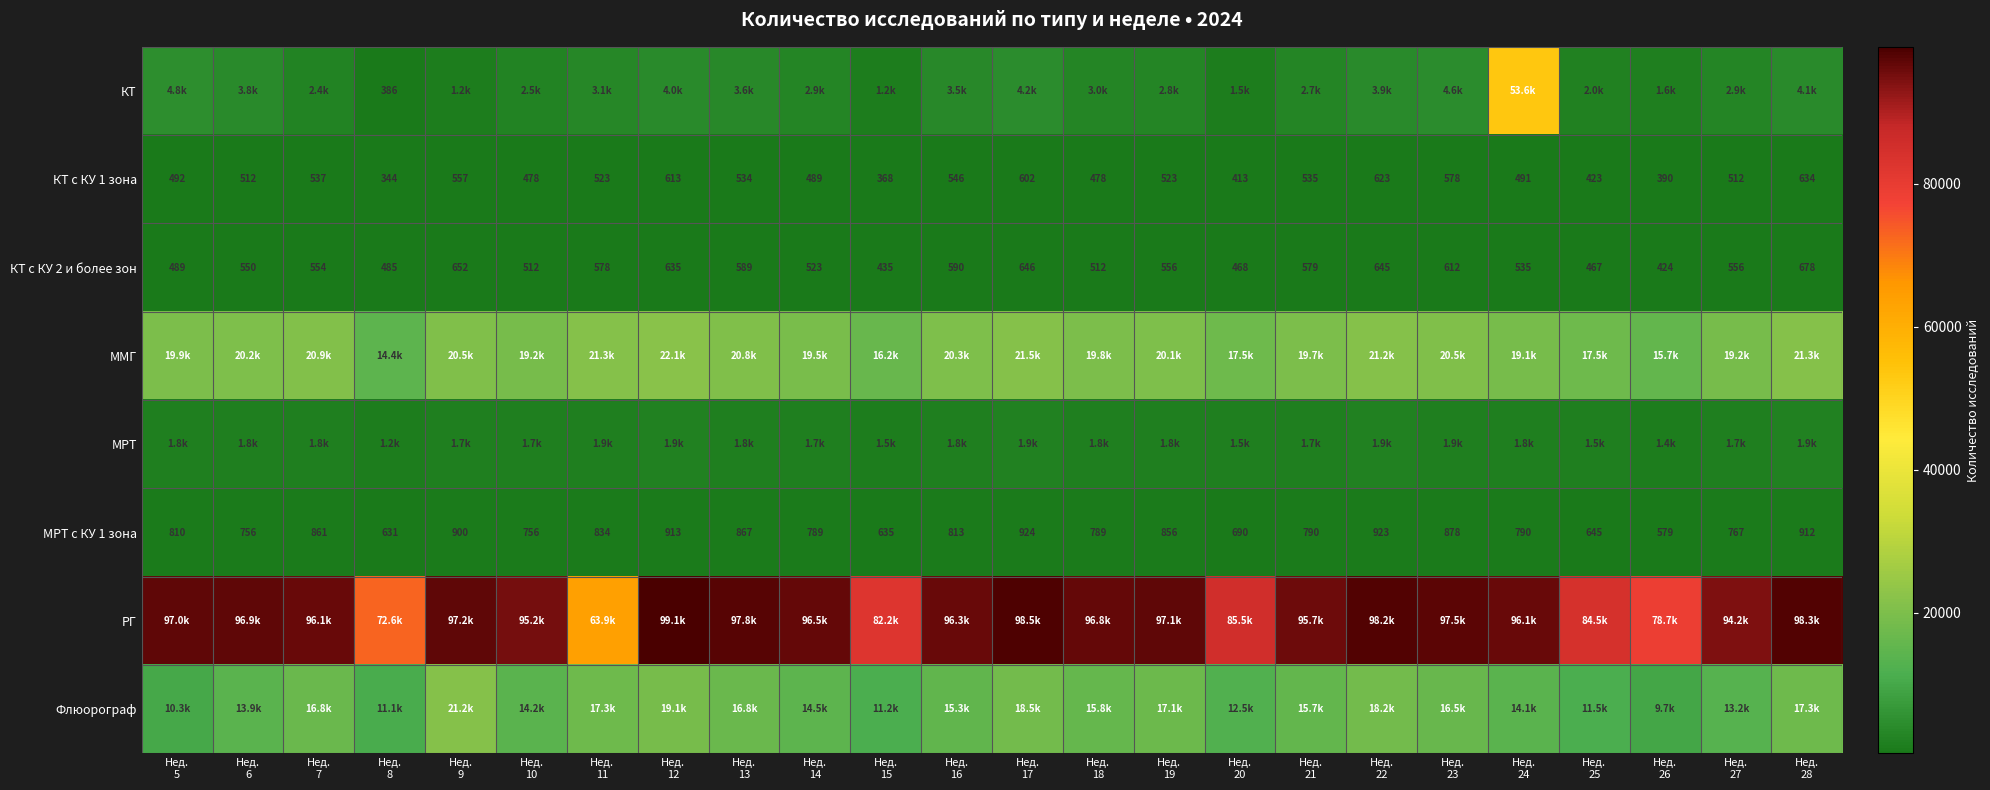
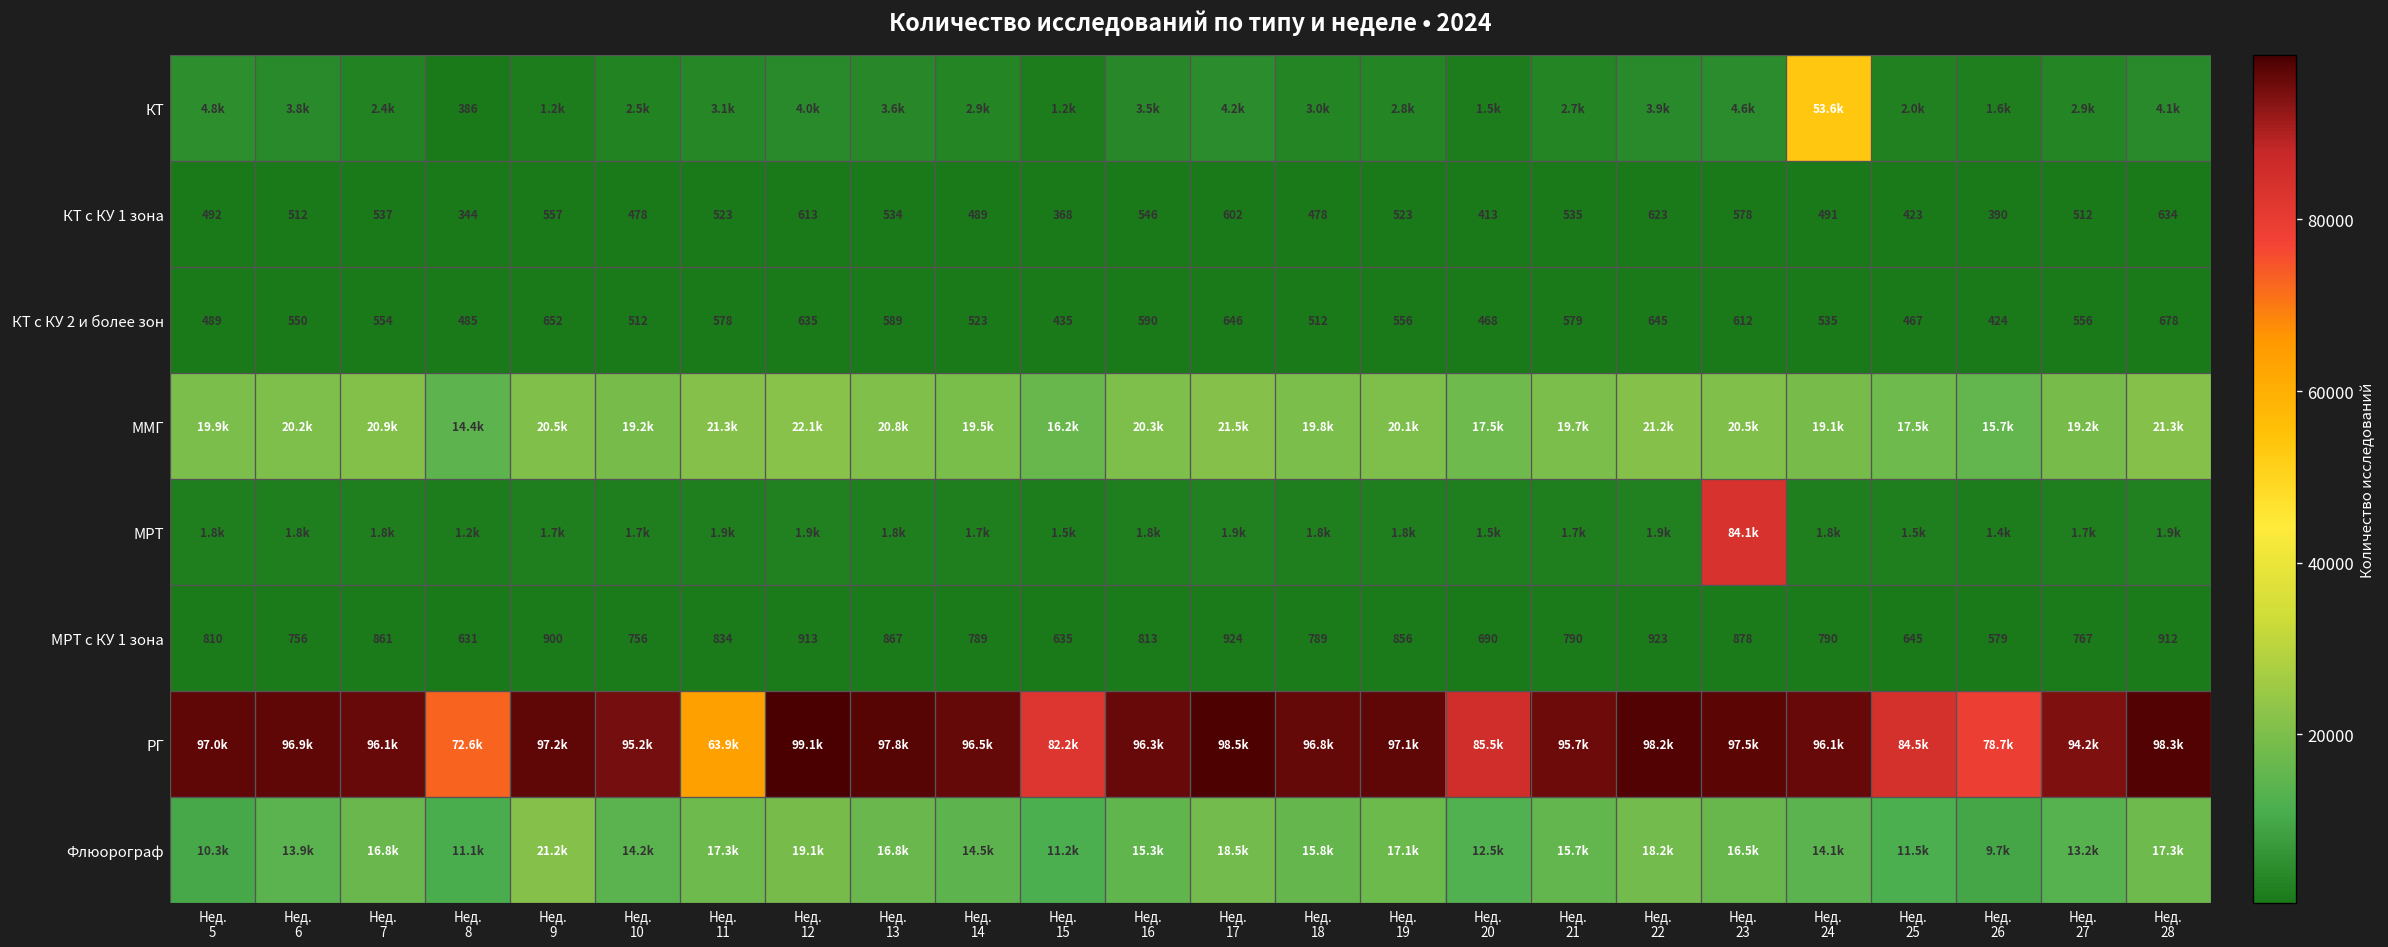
МРТ, Нед. 23: 1.9k -> 84.1k
